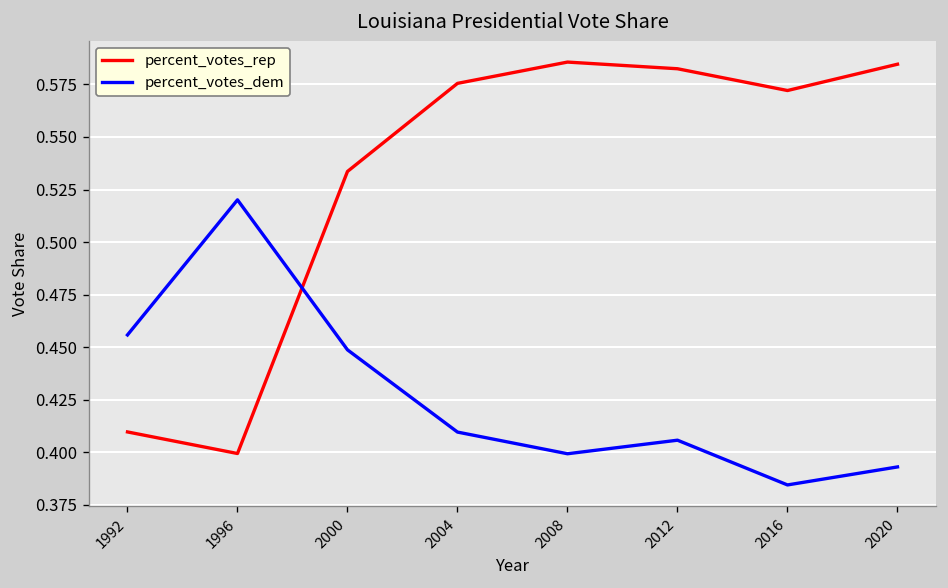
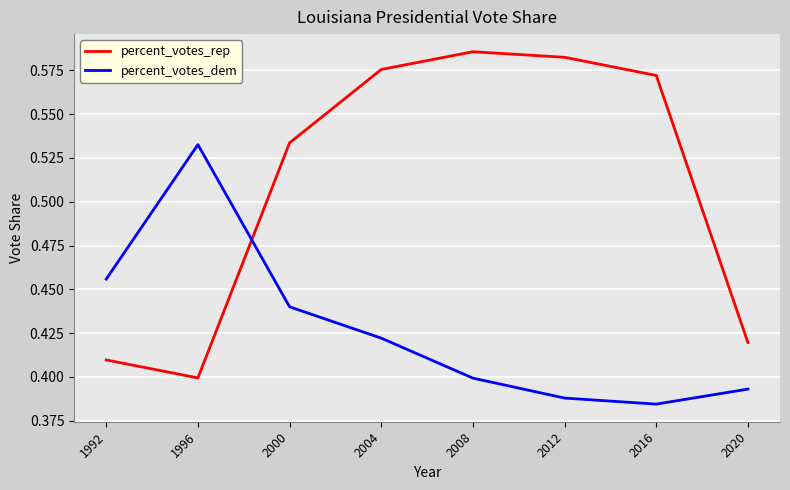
percent_votes_dem, 1996: 0.520 -> 0.533
percent_votes_dem, 2000: 0.449 -> 0.440
percent_votes_dem, 2004: 0.410 -> 0.422
percent_votes_dem, 2012: 0.406 -> 0.388
percent_votes_rep, 2020: 0.585 -> 0.420
